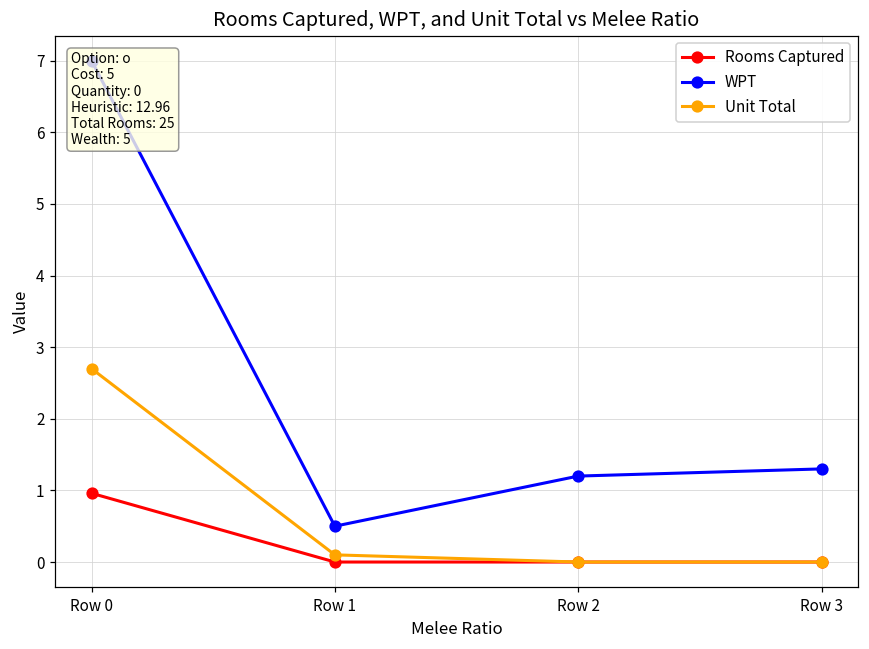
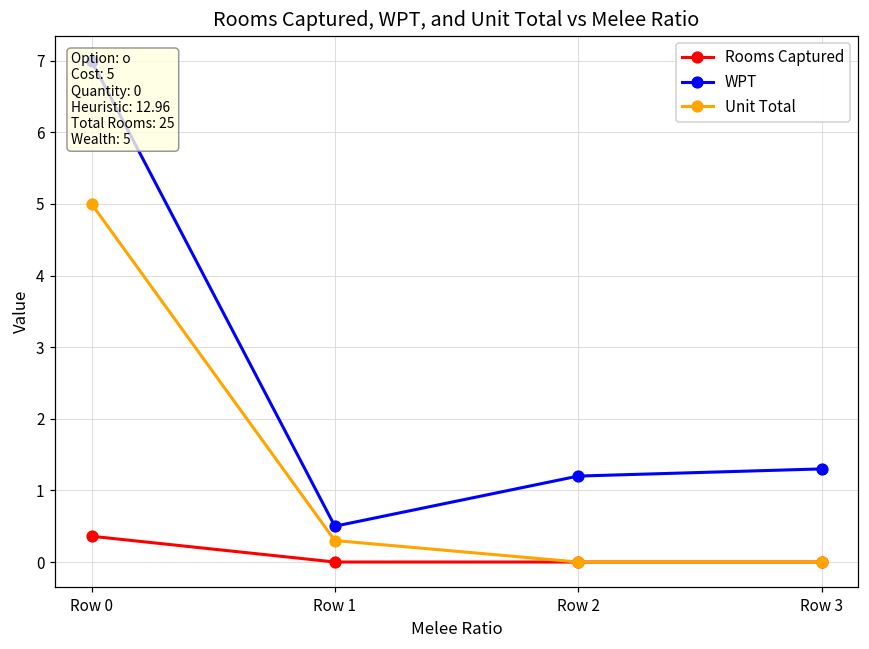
Rooms Captured, Row 0: 1.0 -> 0.4
Unit Total, Row 0: 2.7 -> 5.0
Unit Total, Row 1: 0.1 -> 0.3
